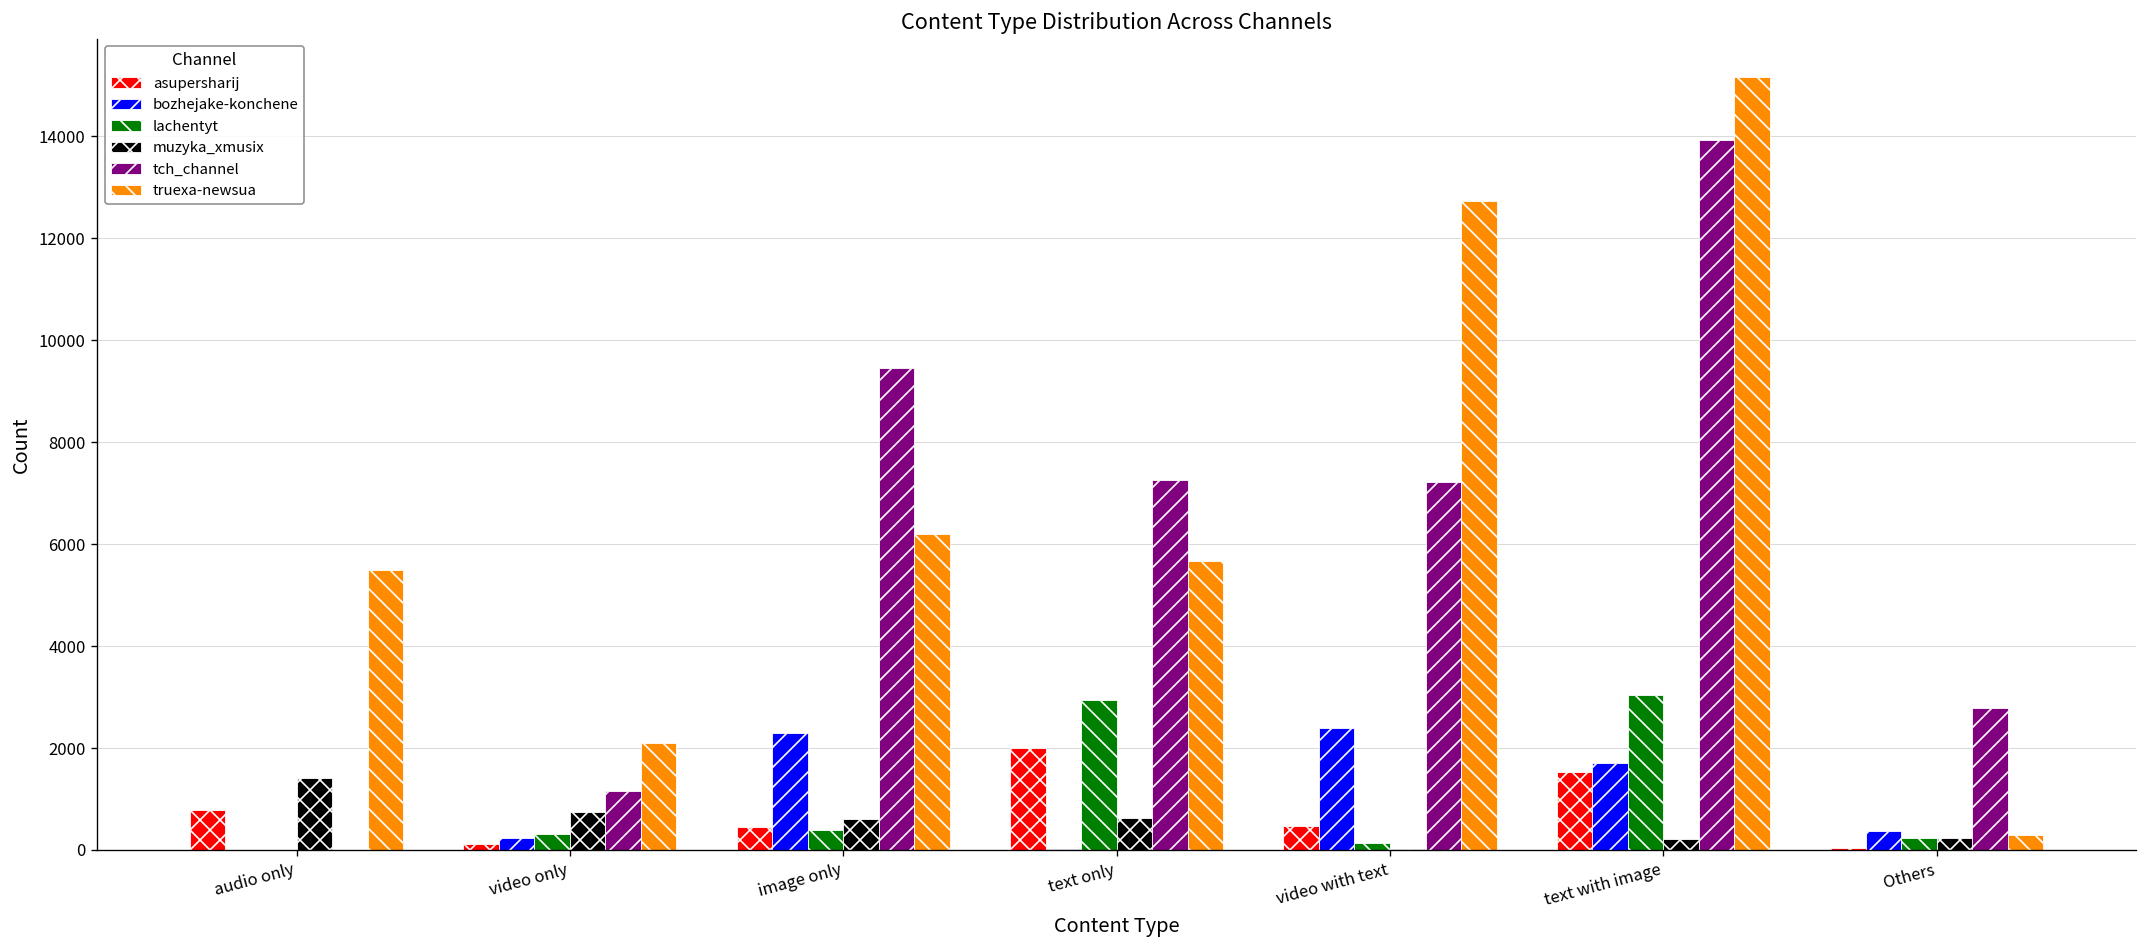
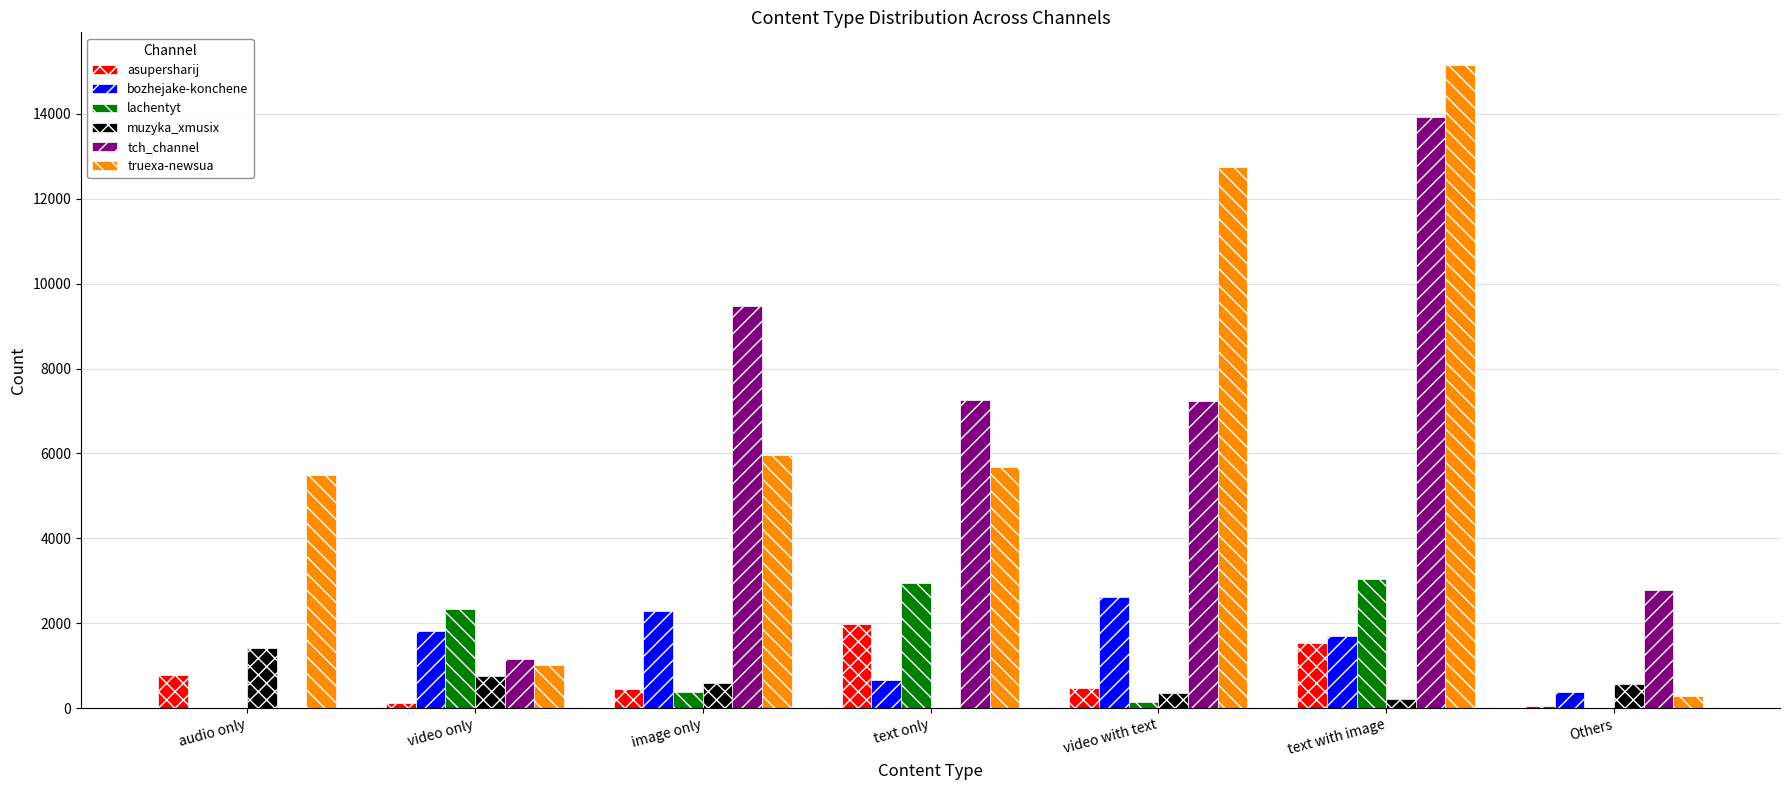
bozhejake-konchene, video only: 200 -> 1800
lachentyt, video only: 300 -> 2300
truexa-newsua, video only: 2100 -> 1000
truexa-newsua, image only: 6200 -> 6000
bozhejake-konchene, text only: 0 -> 700
muzyka_xmusix, text only: 600 -> 0
bozhejake-konchene, video with text: 2400 -> 2600
muzyka_xmusix, video with text: 0 -> 400
lachentyt, Others: 200 -> 0
muzyka_xmusix, Others: 200 -> 600
